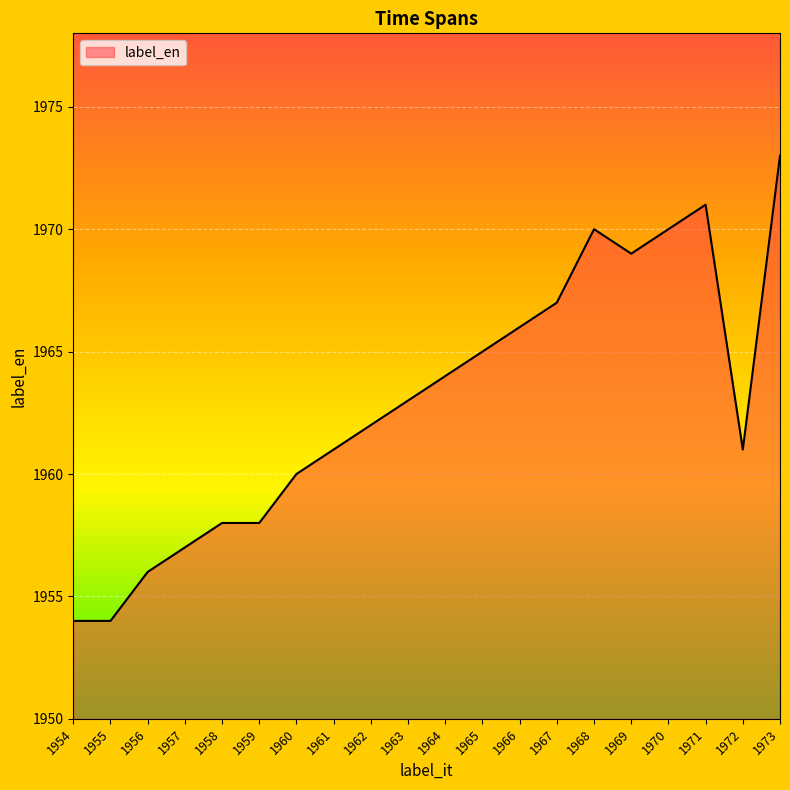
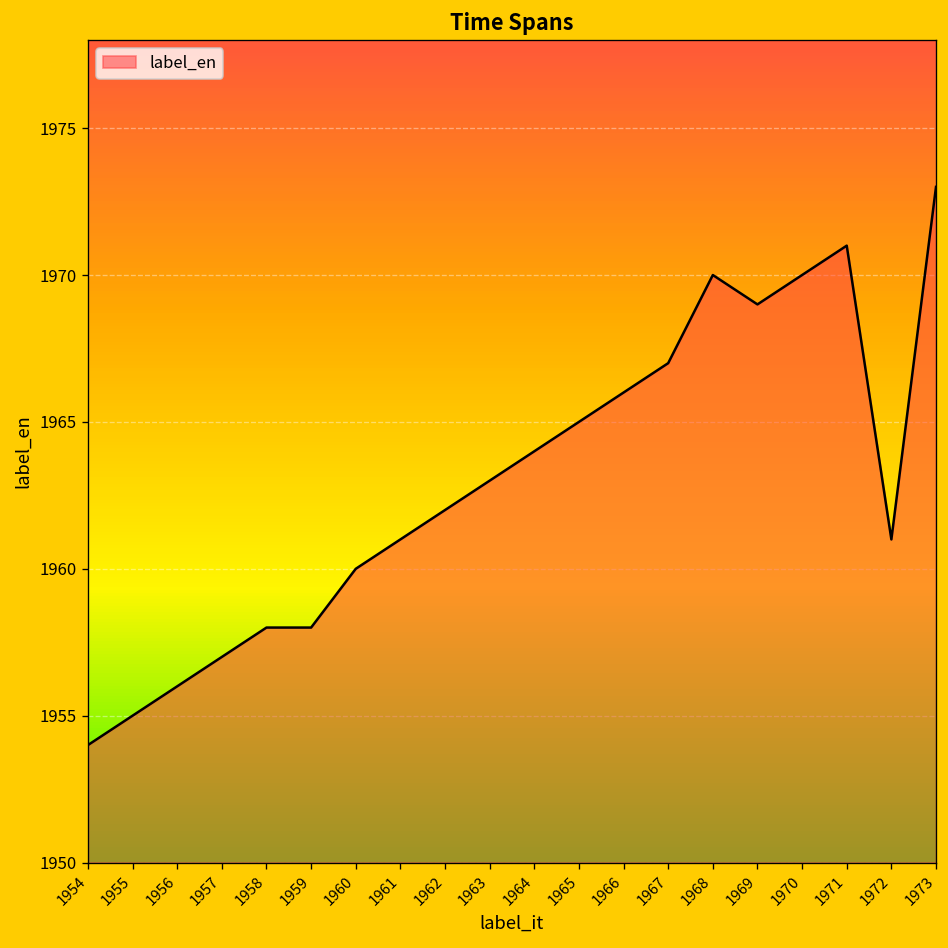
1955: 1954 -> 1955
